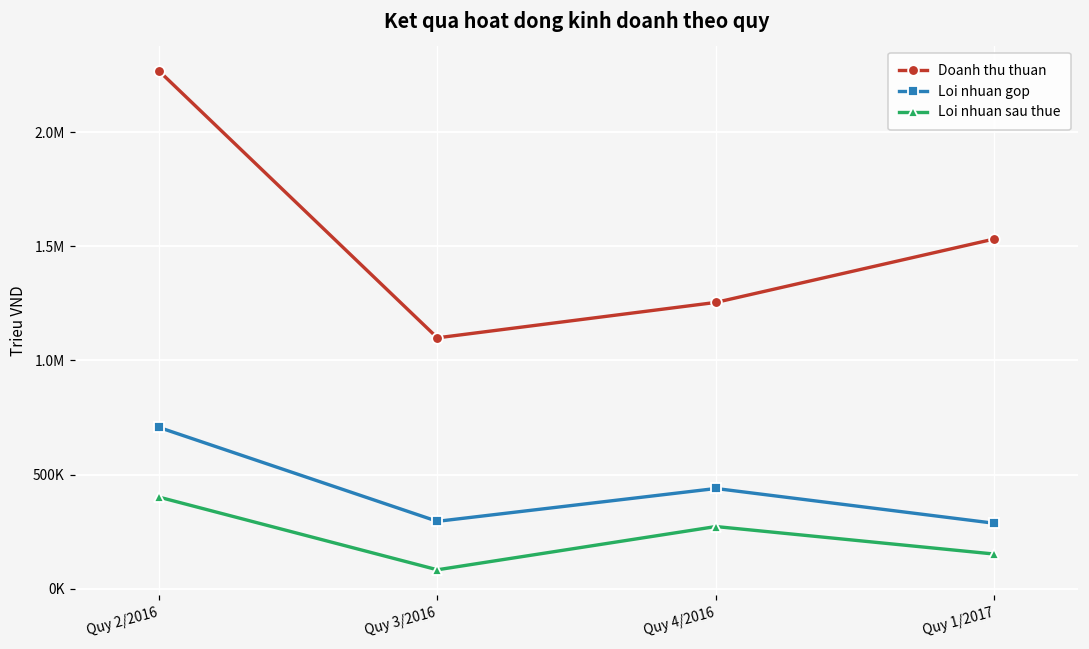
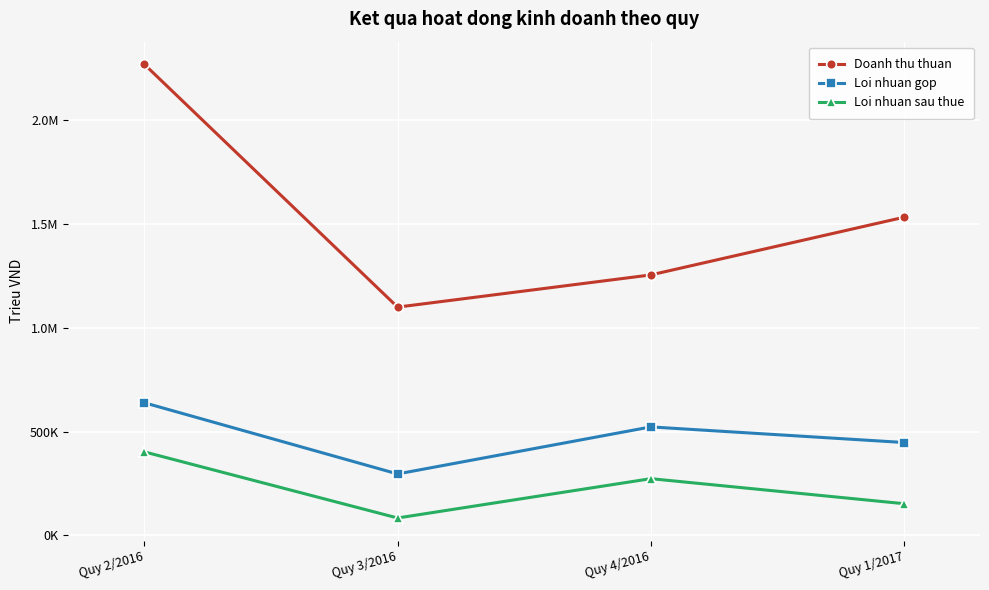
Loi nhuan gop, Quy 2/2016: 710000 -> 640000
Loi nhuan gop, Quy 4/2016: 440000 -> 520000
Loi nhuan gop, Quy 1/2017: 290000 -> 450000
